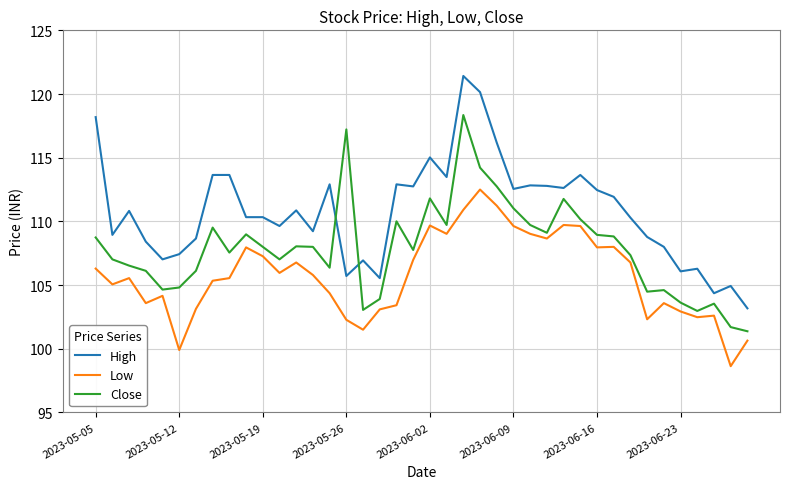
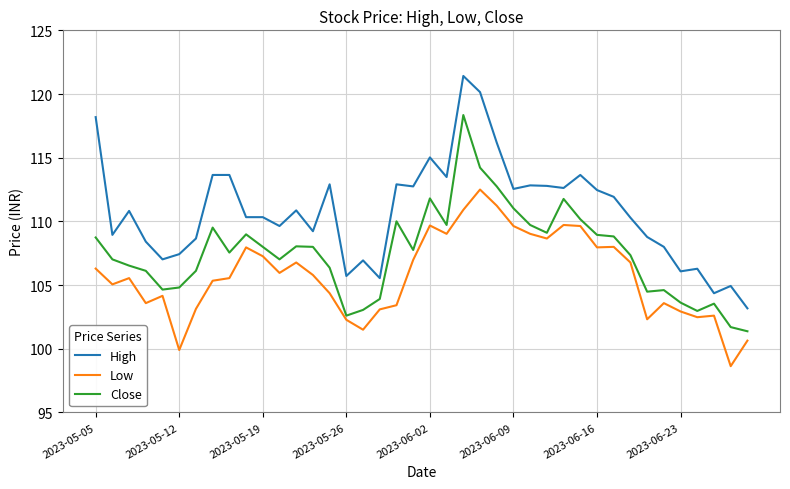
Close, 2023-05-26: 117.2 -> 102.6
